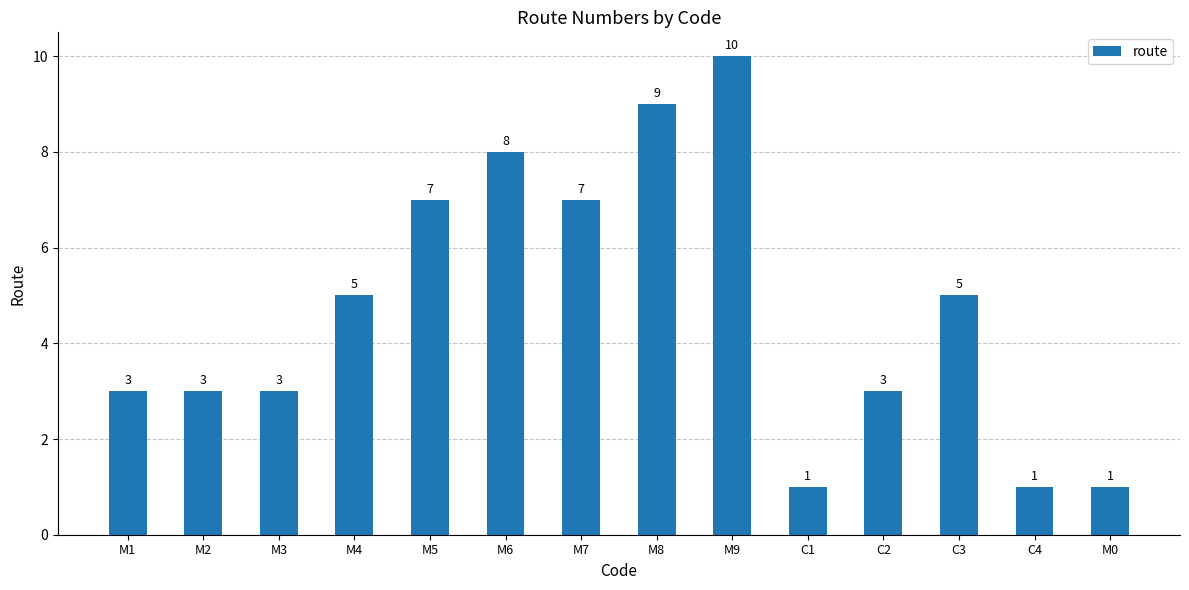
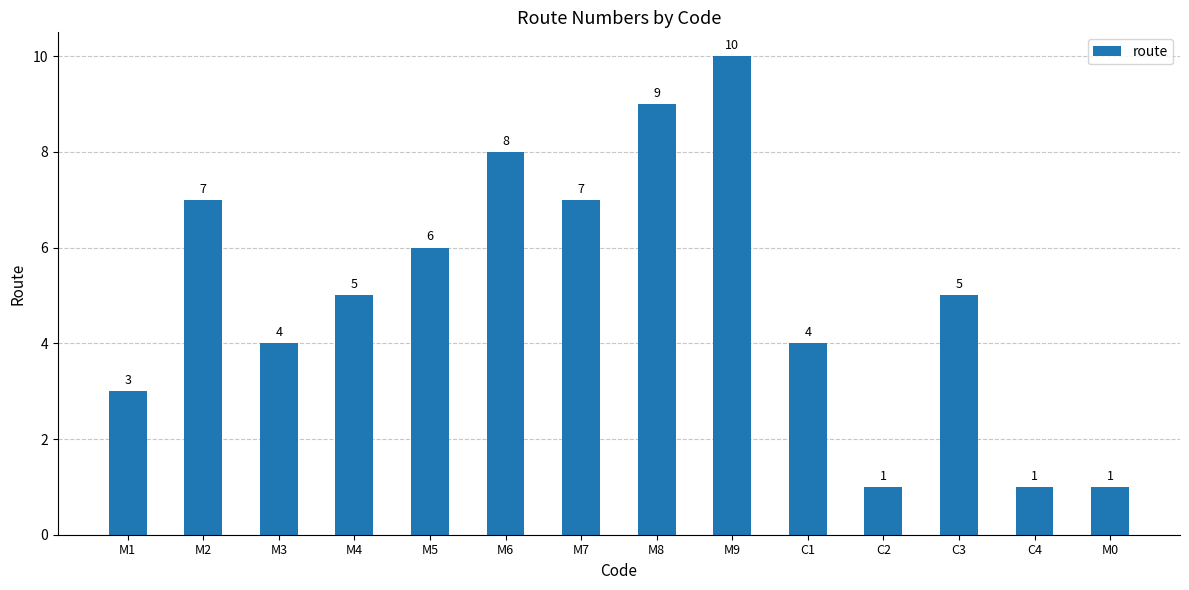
M2: 3 -> 7
M3: 3 -> 4
M5: 7 -> 6
C1: 1 -> 4
C2: 3 -> 1
